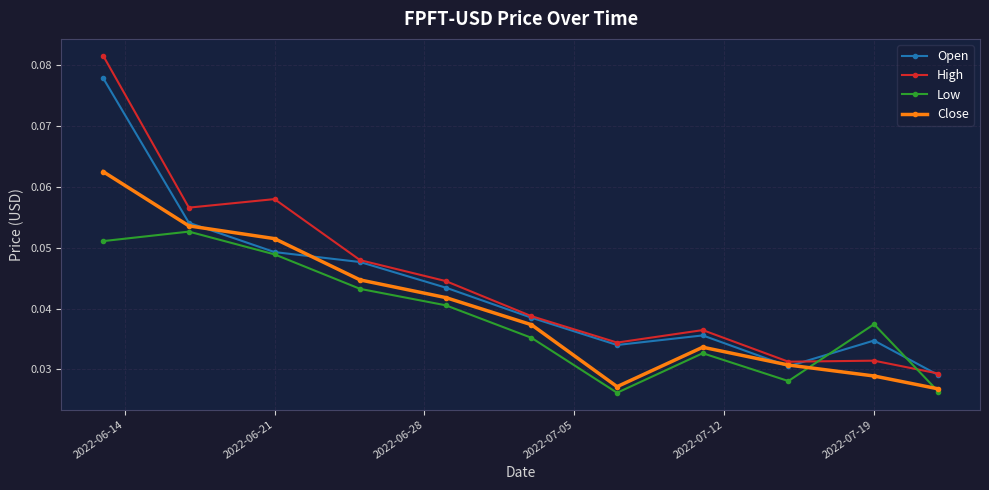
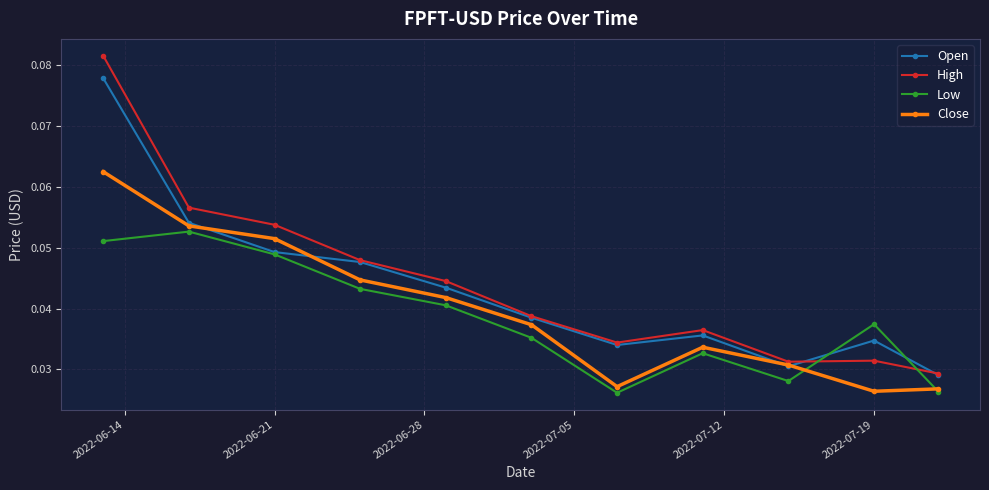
High, 2022-06-21: 0.058 -> 0.054
Close, 2022-07-19: 0.029 -> 0.026
